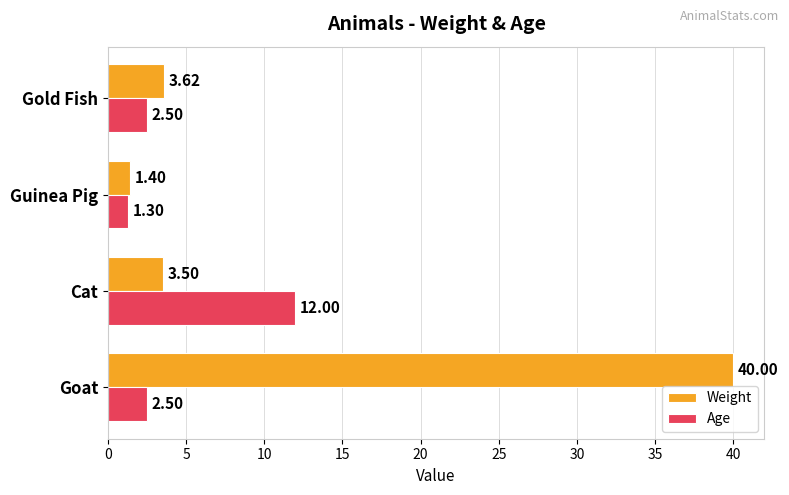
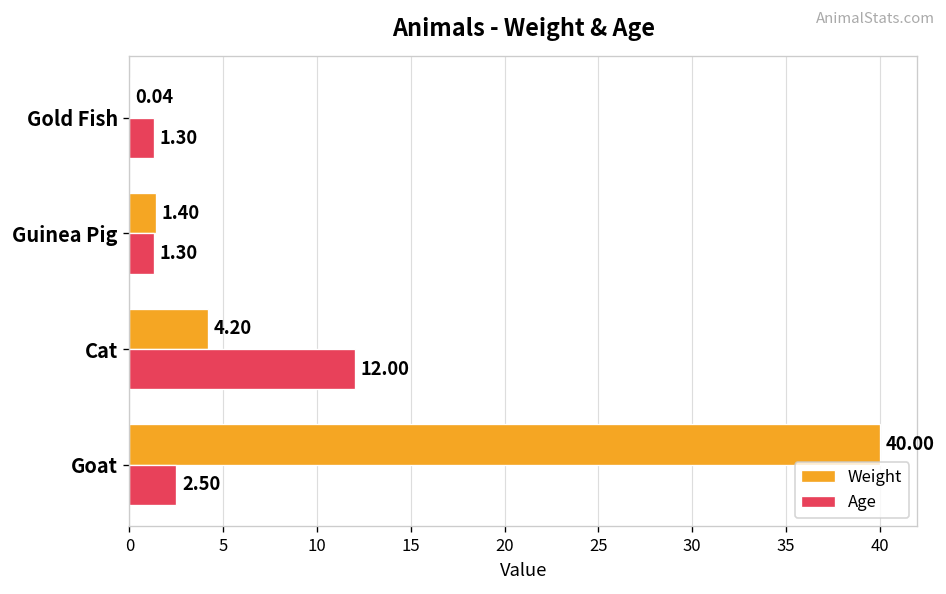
Weight, Gold Fish: 3.62 -> 0.04
Age, Gold Fish: 2.50 -> 1.30
Weight, Cat: 3.50 -> 4.20
